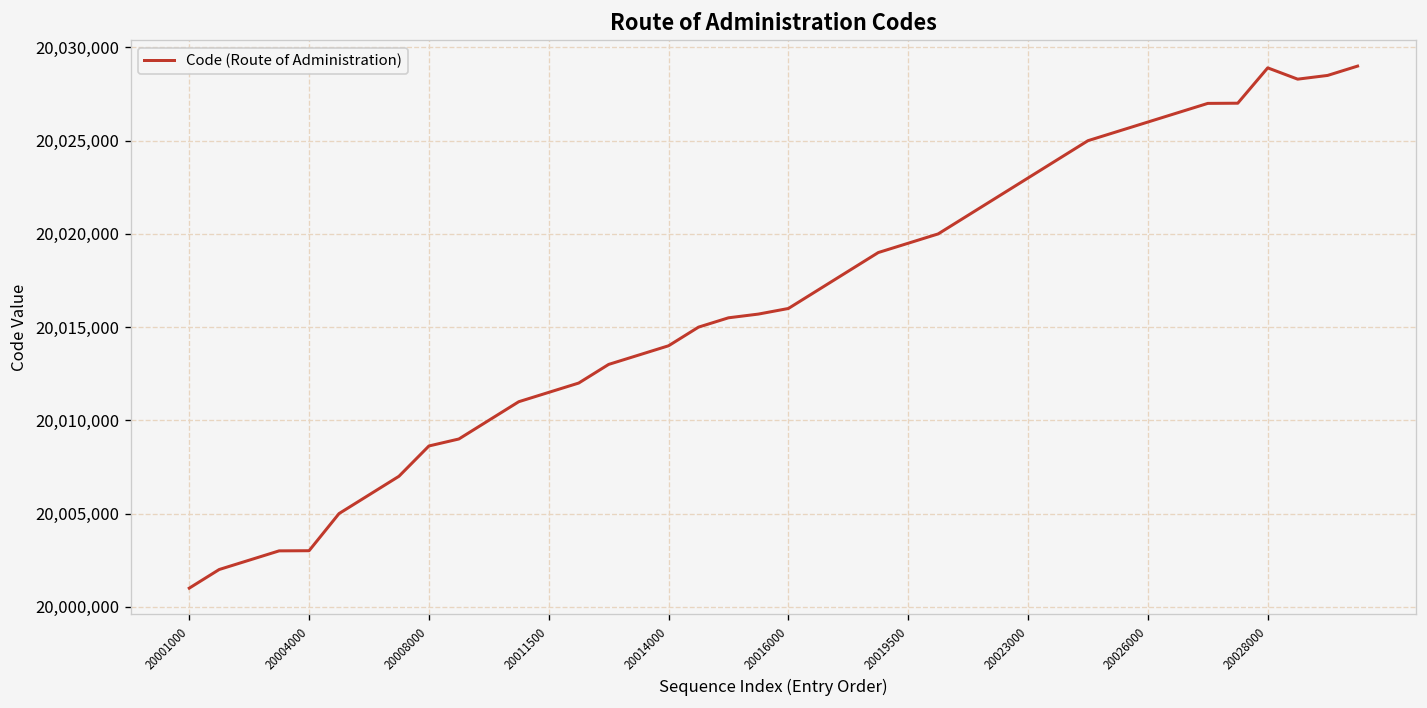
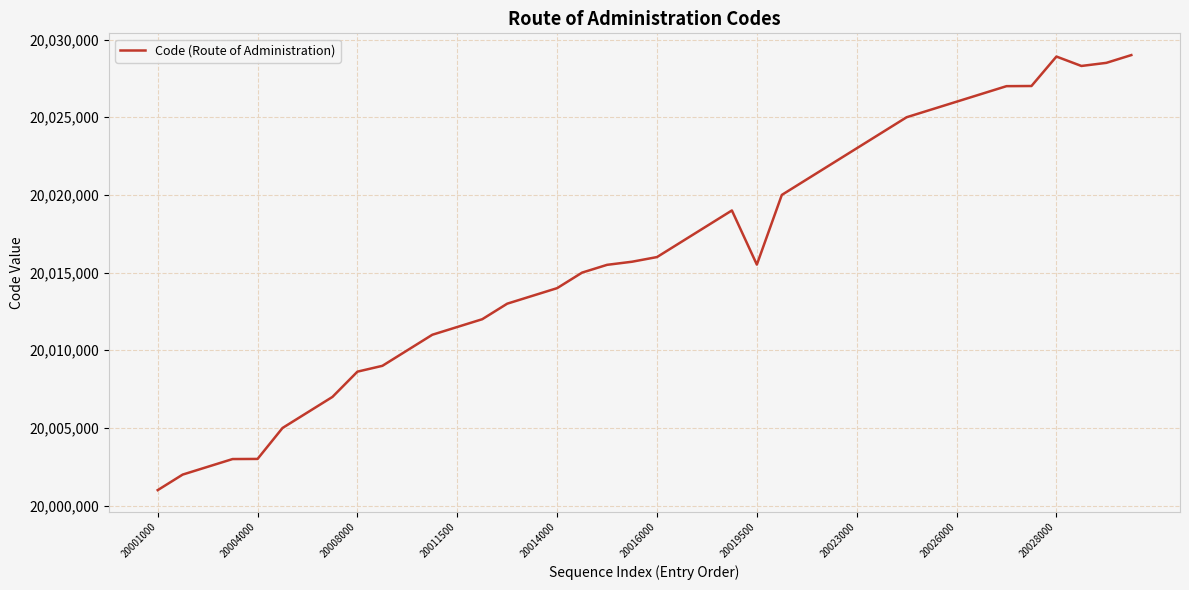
20019500: 20,019,500 -> 20,015,500
